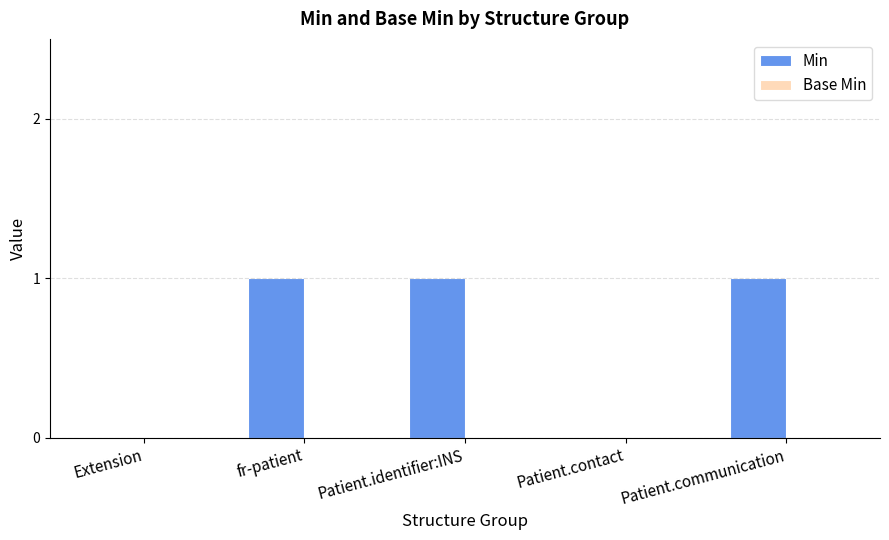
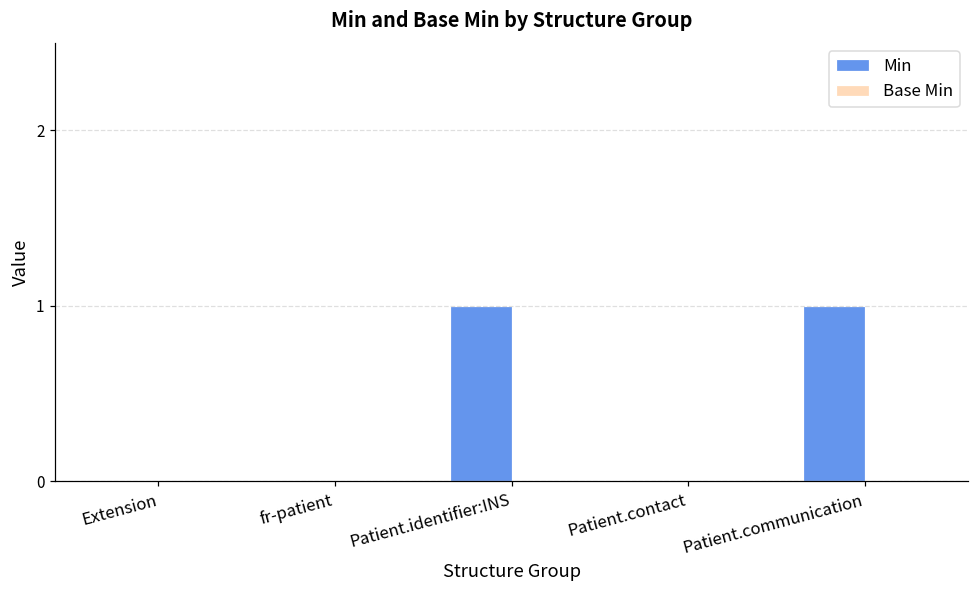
Min, fr-patient: 1 -> 0
